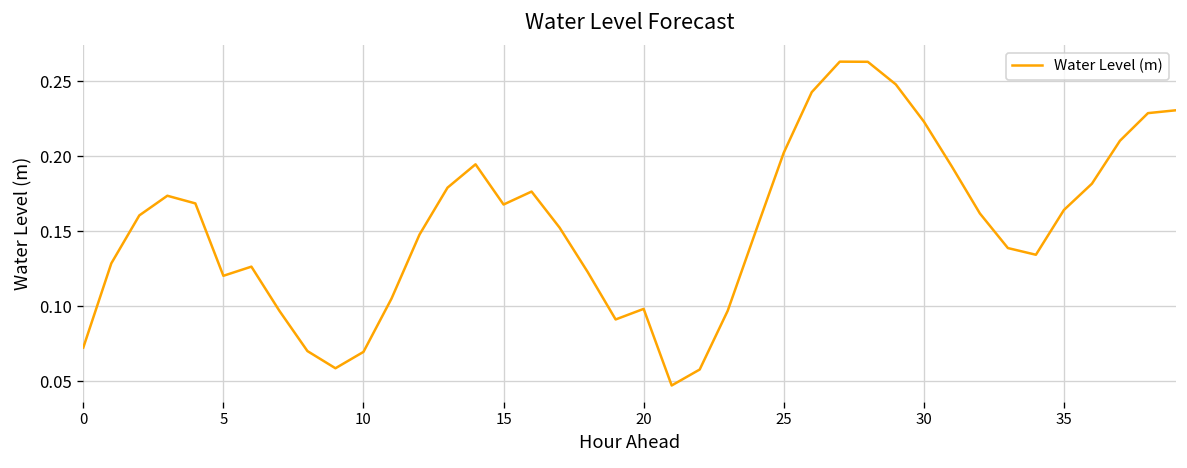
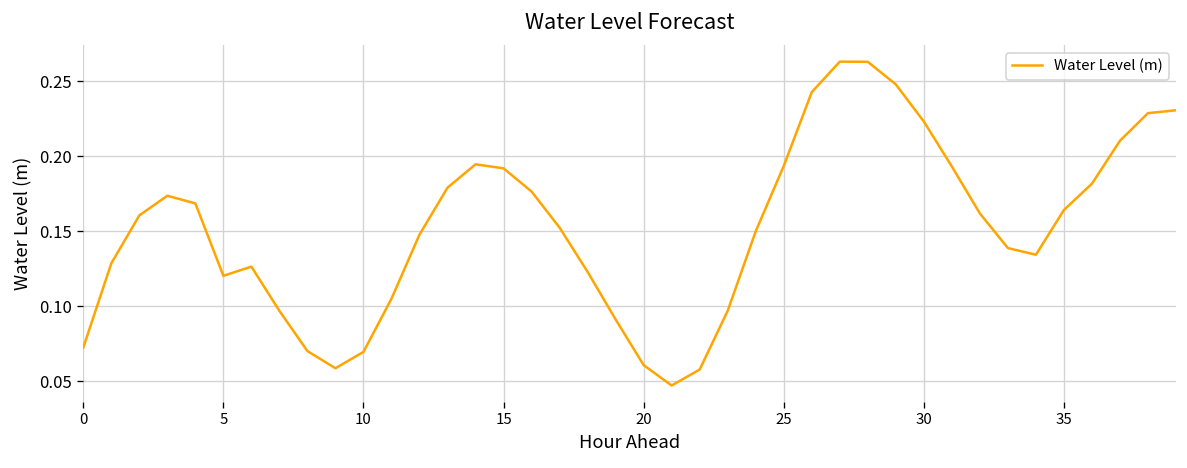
15: 0.168 -> 0.192
20: 0.098 -> 0.061
25: 0.202 -> 0.194
